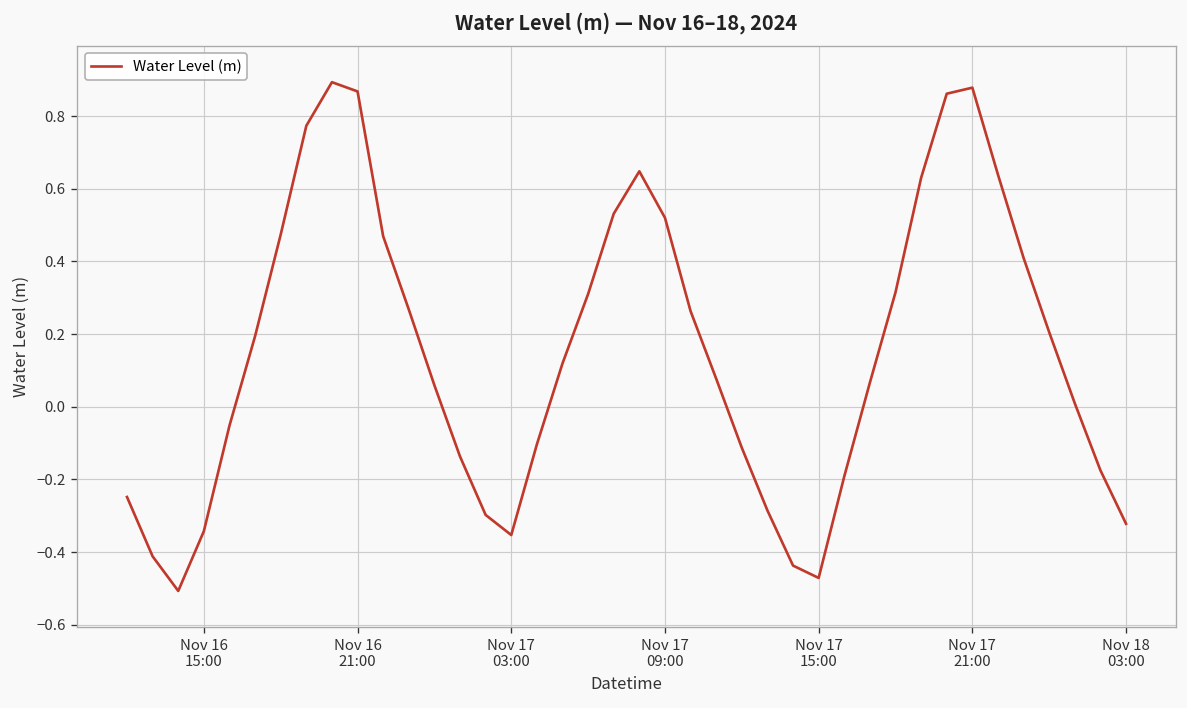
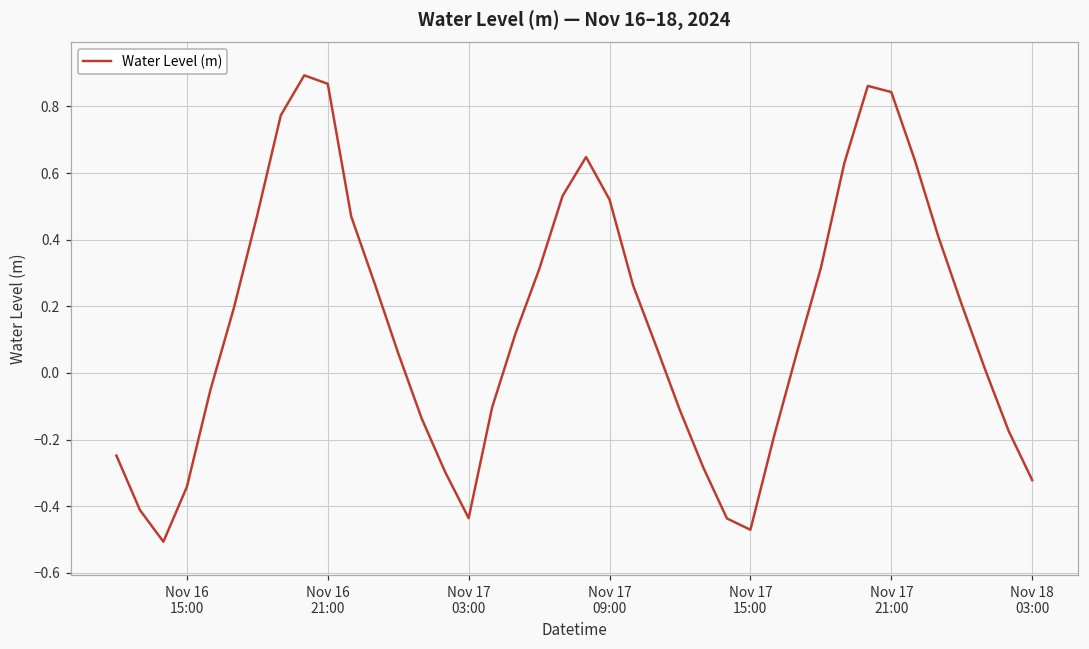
Nov 17 03:00: -0.35 -> -0.44
Nov 17 21:00: 0.88 -> 0.84
